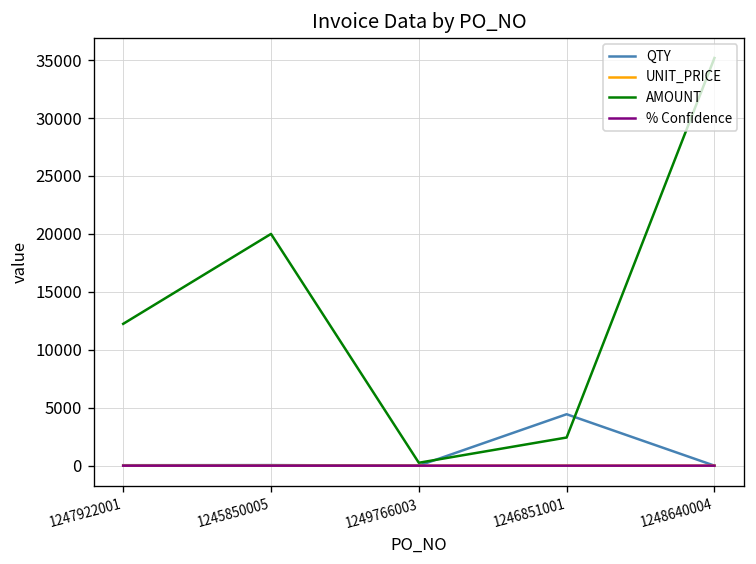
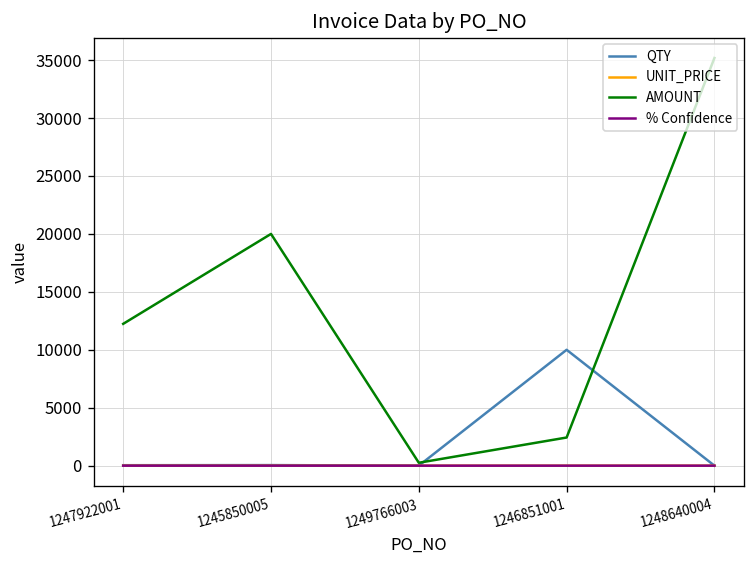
QTY, 1246851001: 4000 -> 10000
